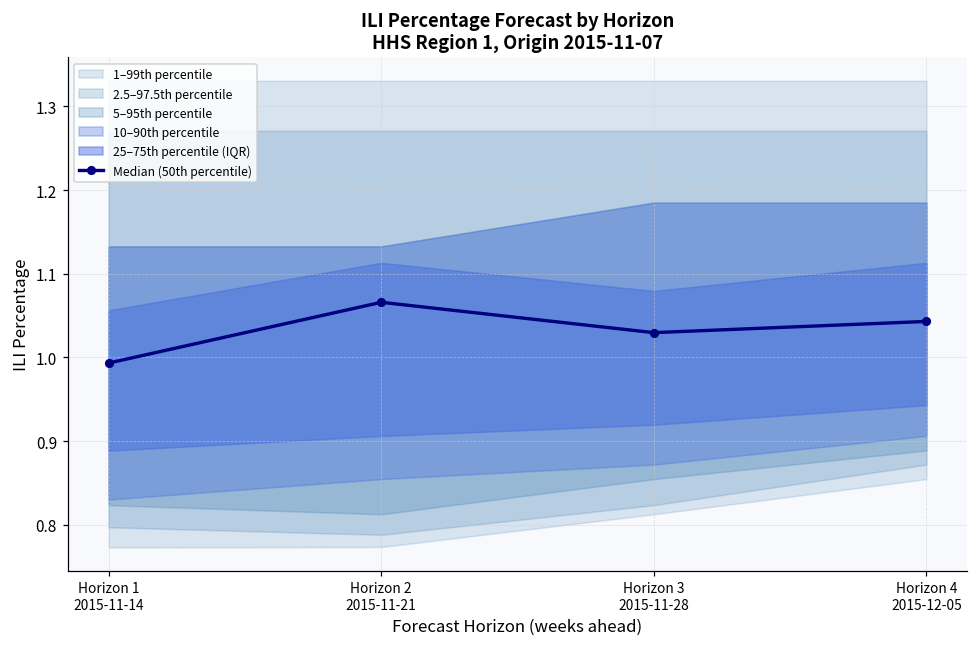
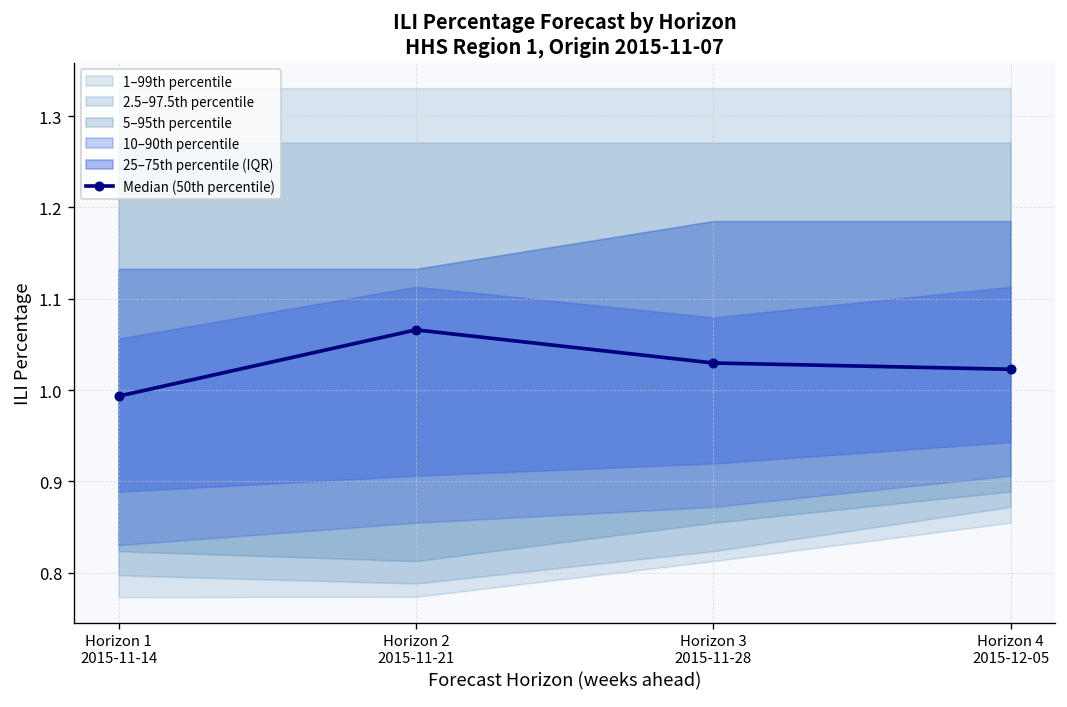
Median (50th percentile), Horizon 4 2015-12-05: 1.04 -> 1.02
